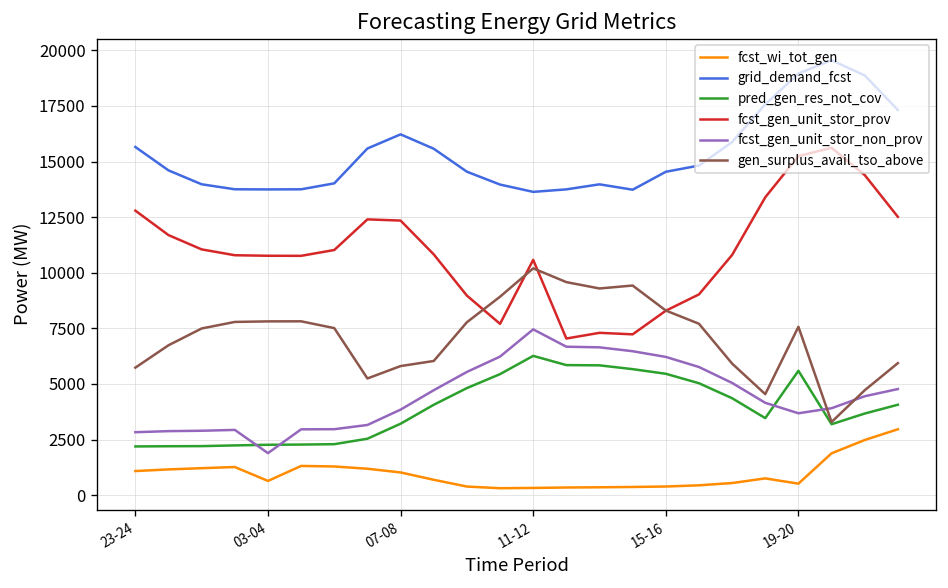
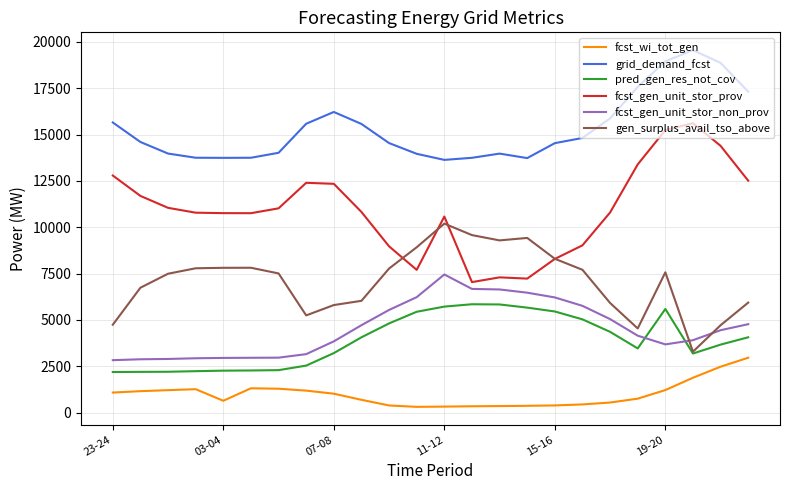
gen_surplus_avail_tso_above, 23-24: 5700 -> 4700
fcst_gen_unit_stor_non_prov, 03-04: 1900 -> 3000
pred_gen_res_not_cov, 11-12: 6300 -> 5700
fcst_wi_tot_gen, 19-20: 500 -> 1200
